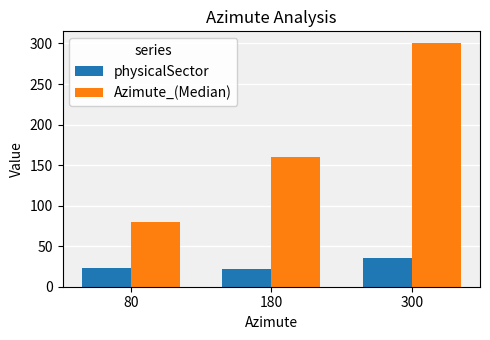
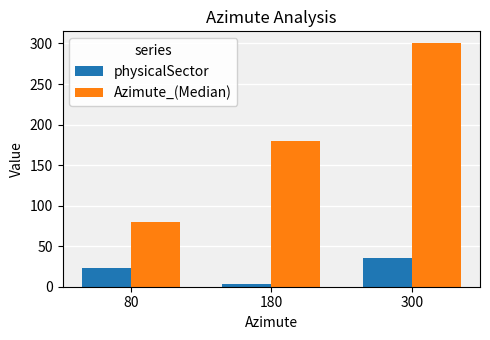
physicalSector, 180: 20 -> 0
Azimute_(Median), 180: 160 -> 180
